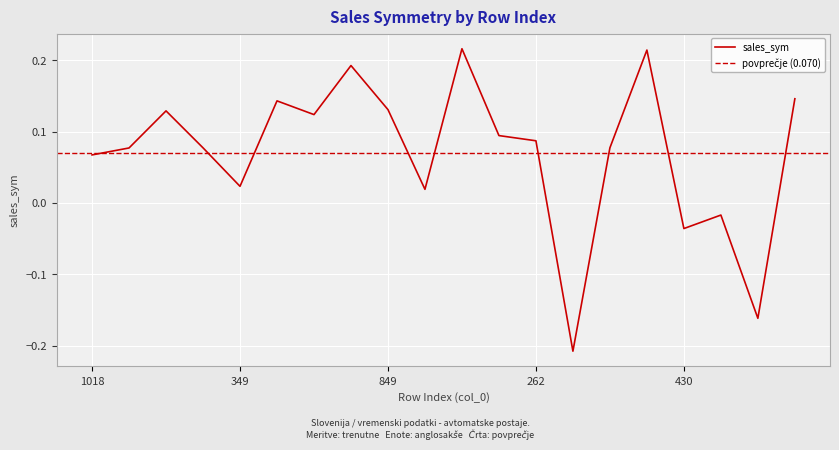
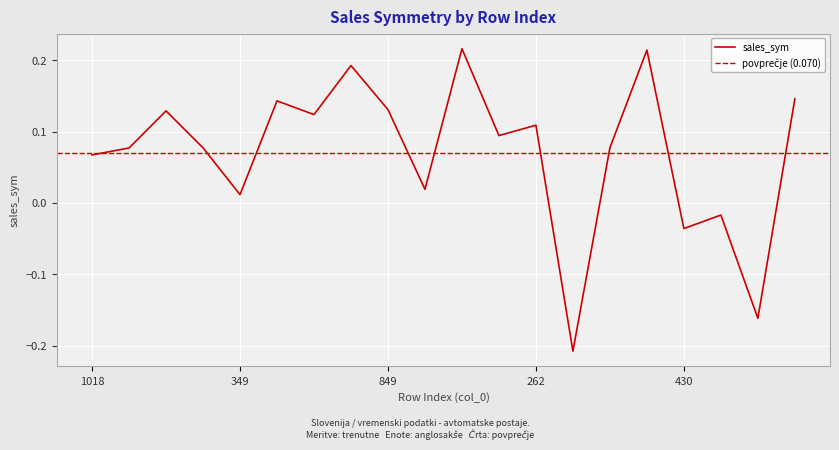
349: 0.02 -> 0.01
262: 0.09 -> 0.11
